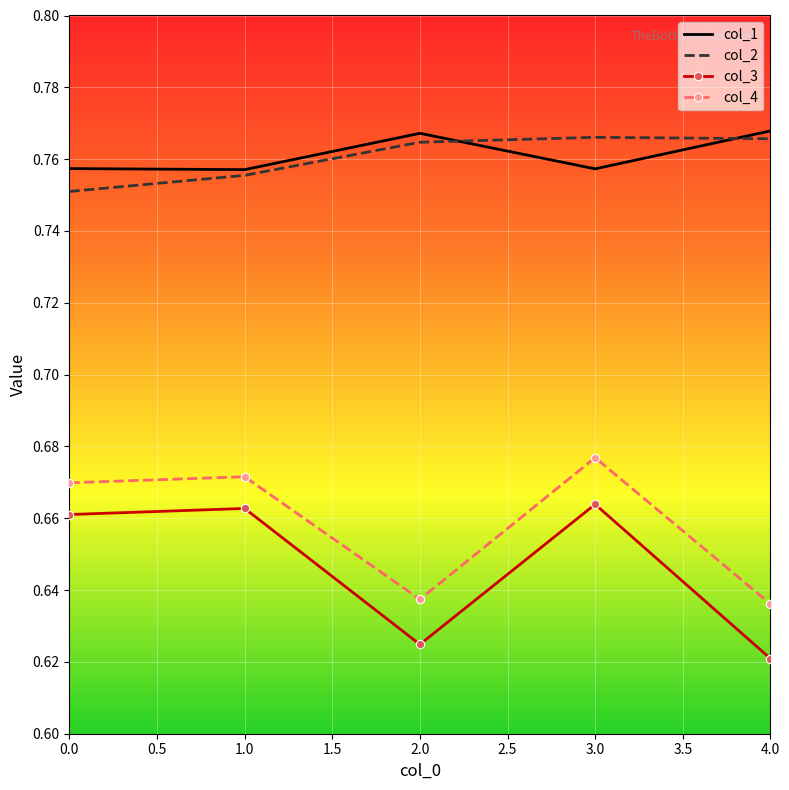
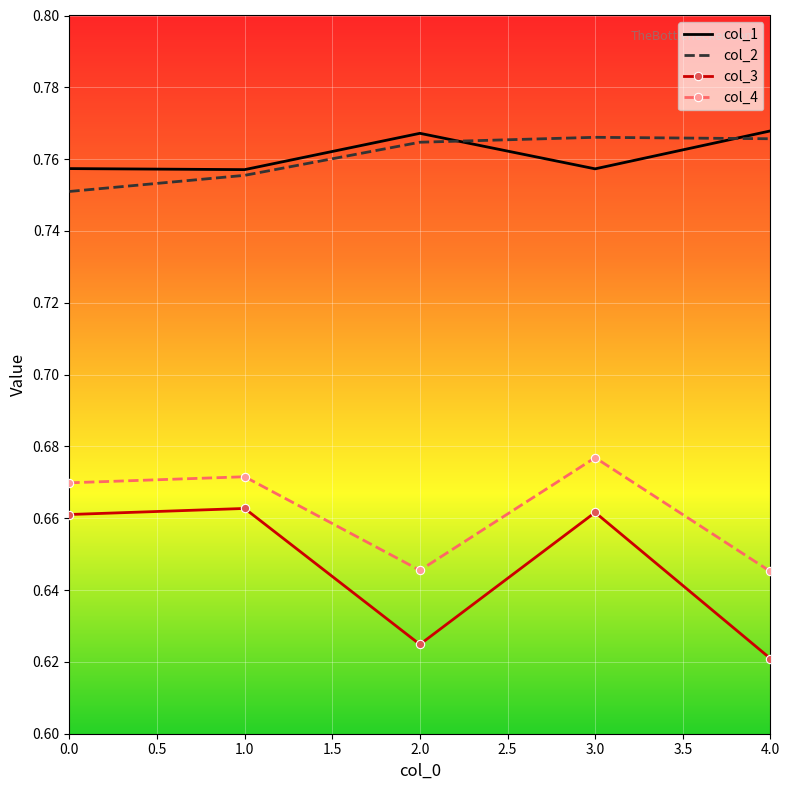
col_4, 2.0: 0.637 -> 0.646
col_3, 3.0: 0.664 -> 0.662
col_4, 4.0: 0.636 -> 0.645
